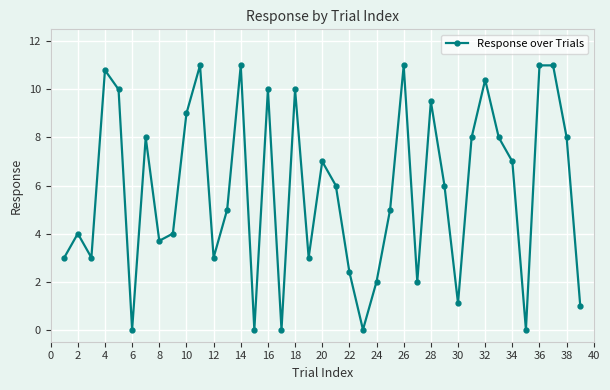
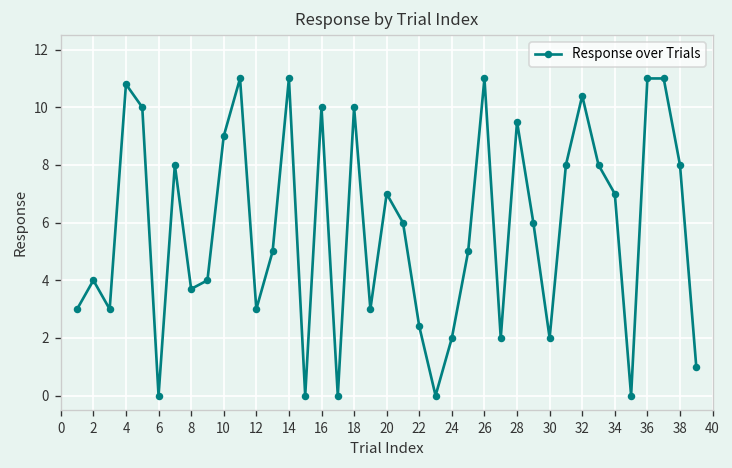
30: 1.1 -> 2.0
